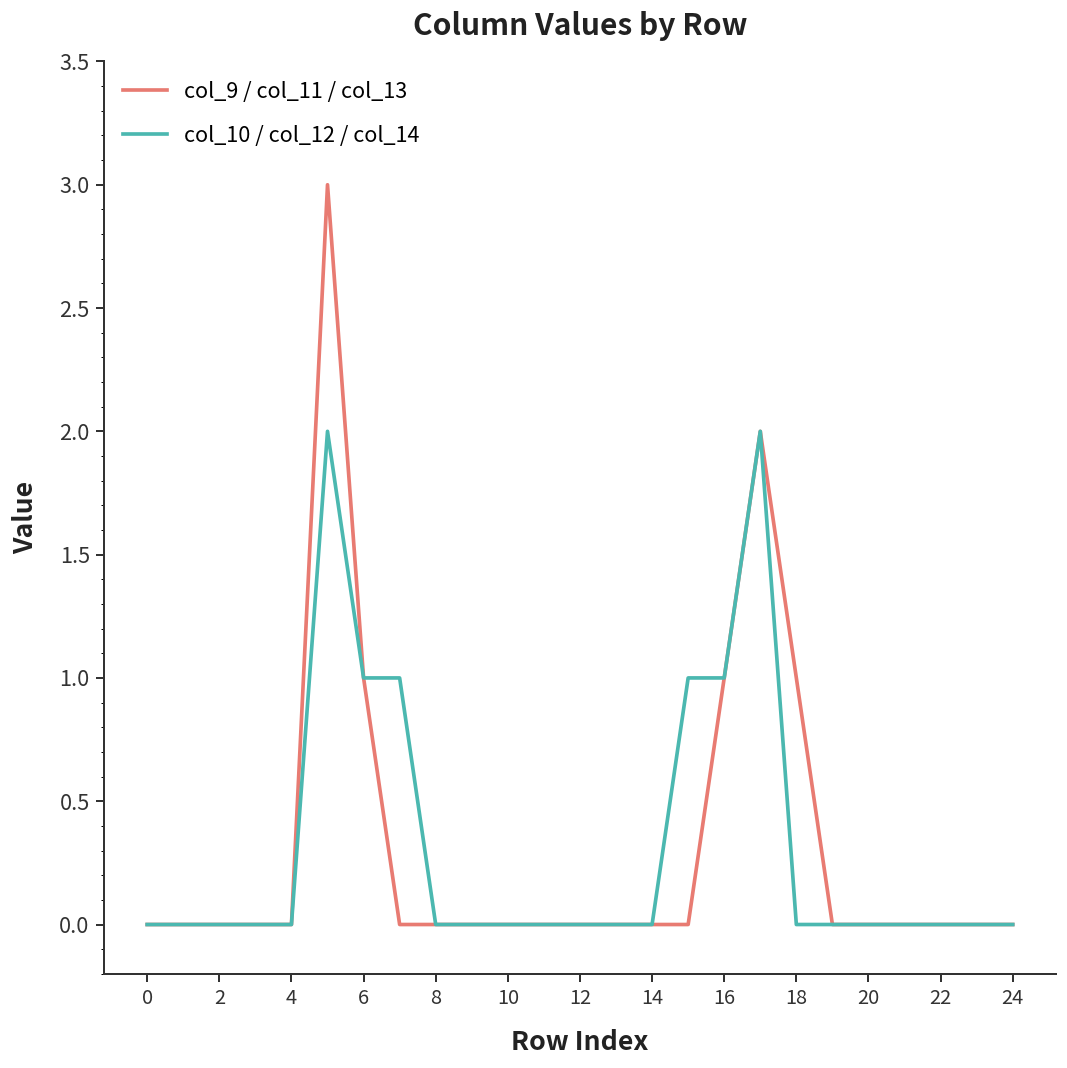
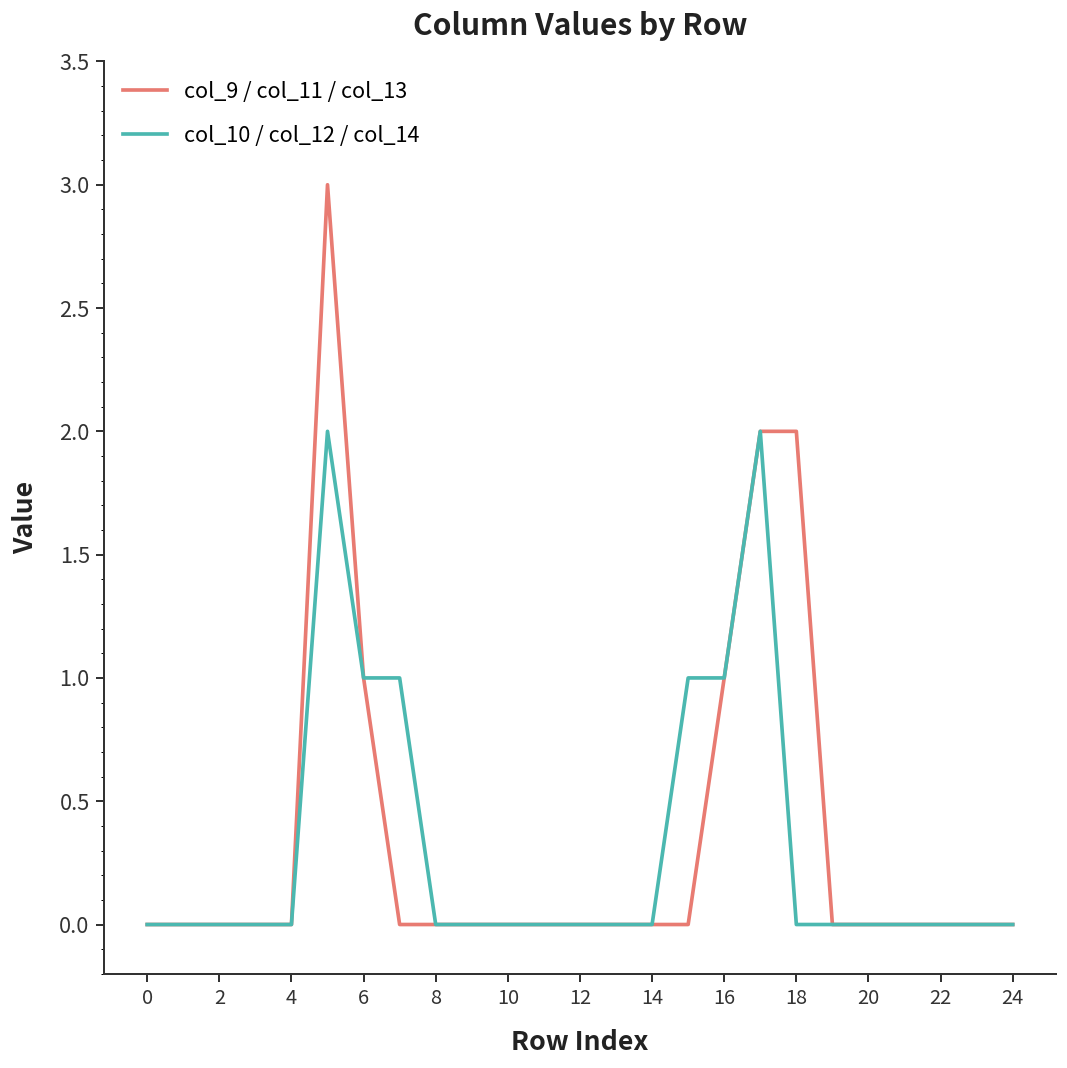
col_9 / col_11 / col_13, 18: 1 -> 2
